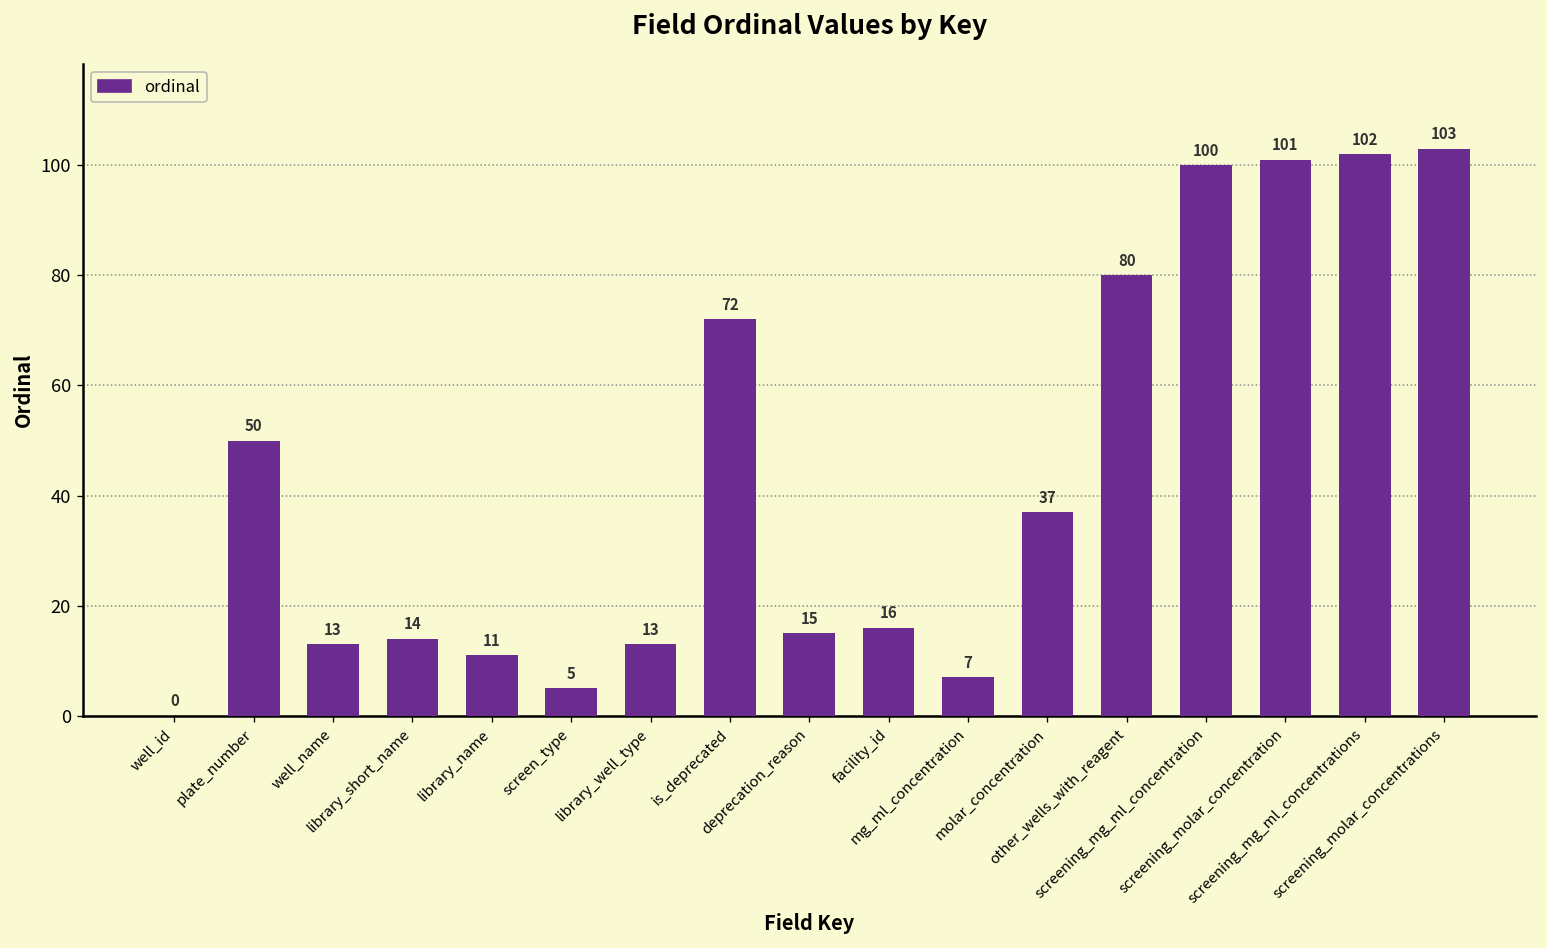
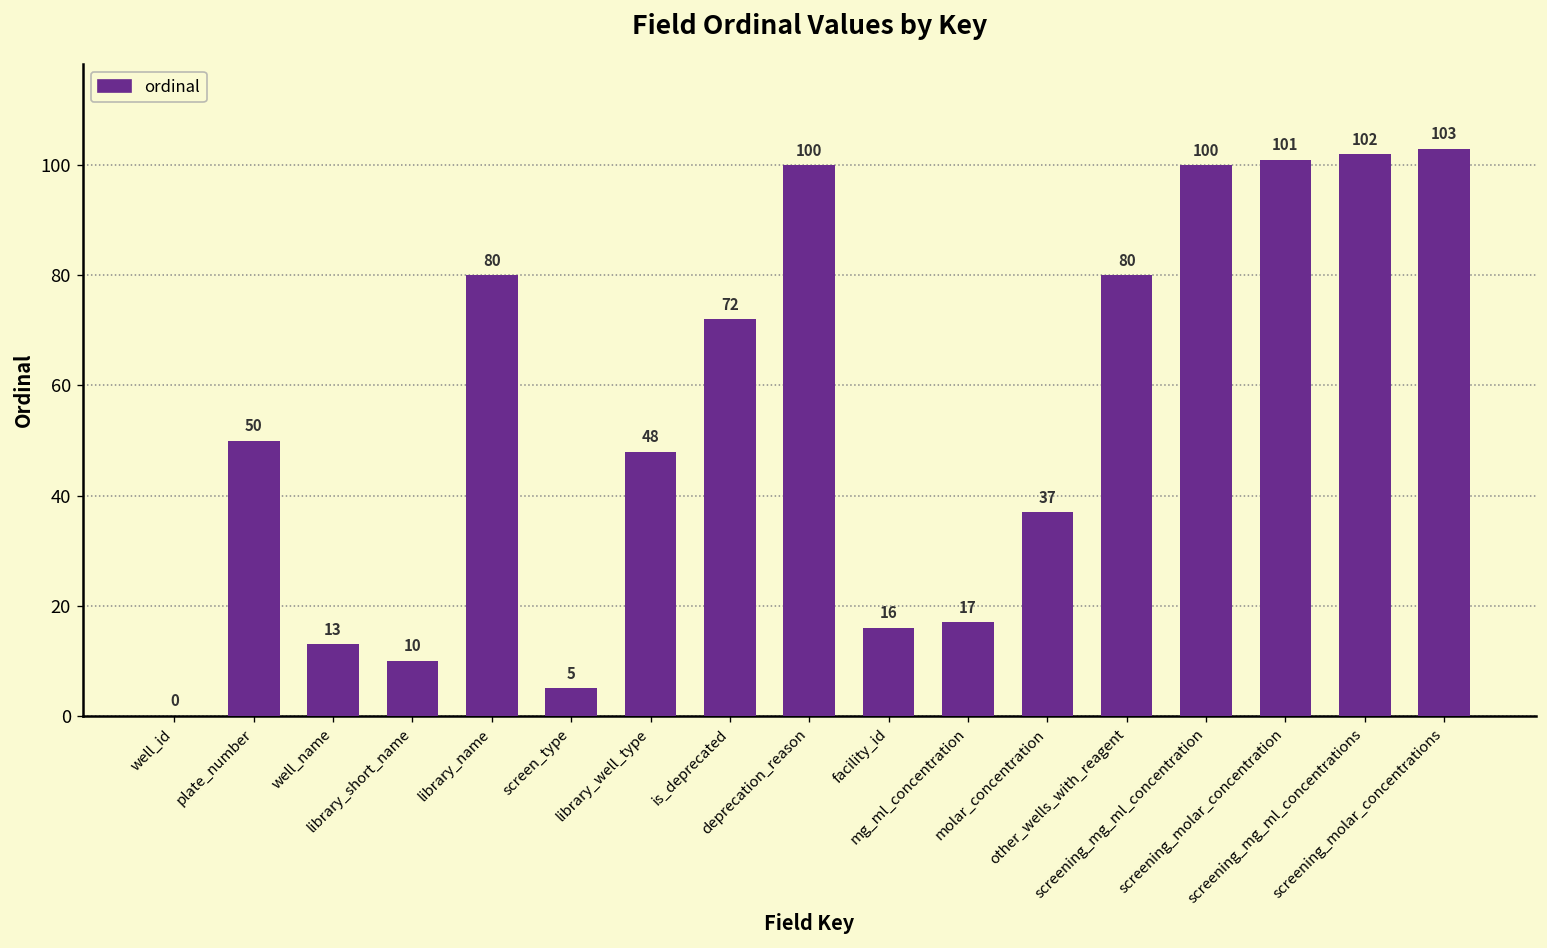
library_short_name: 14 -> 10
library_name: 11 -> 80
library_well_type: 13 -> 48
deprecation_reason: 15 -> 100
mg_ml_concentration: 7 -> 17
